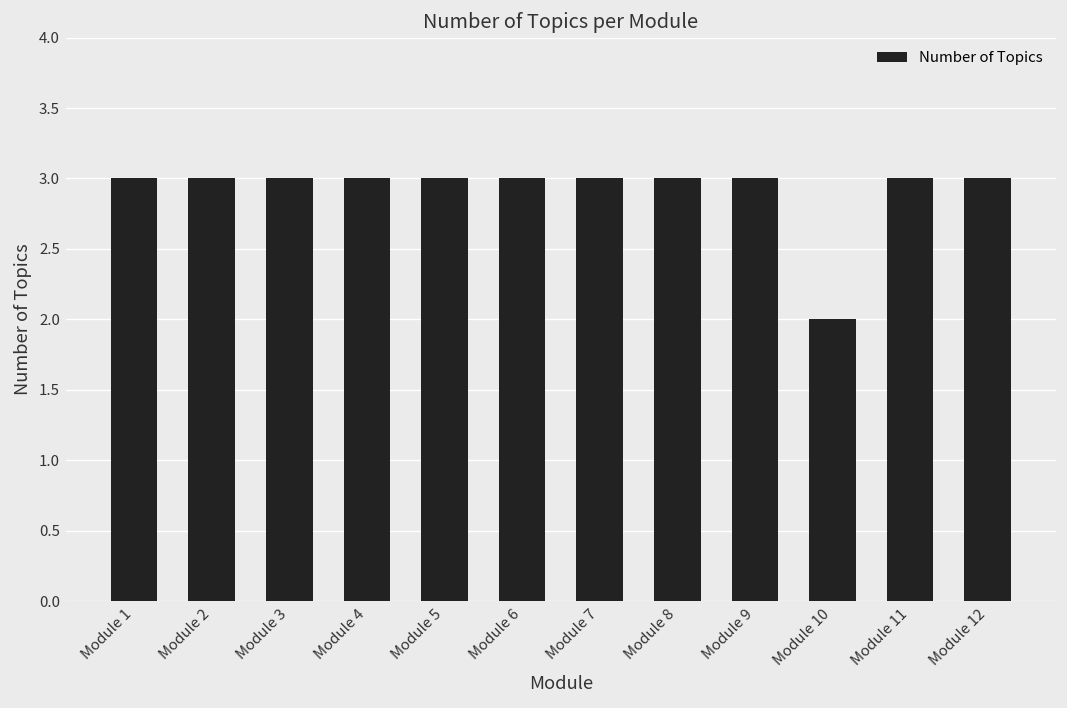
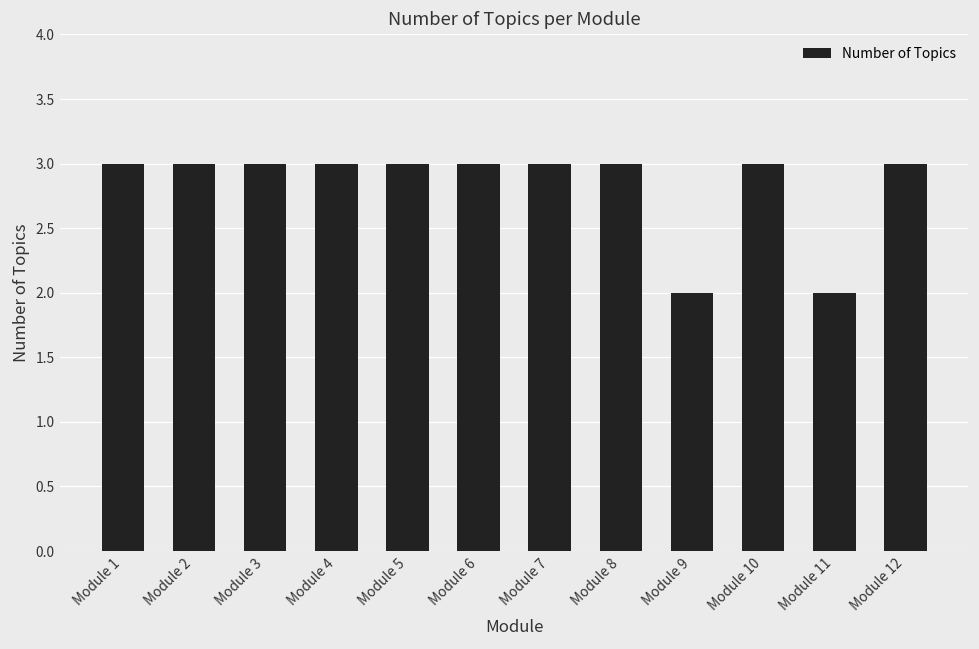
Module 9: 3 -> 2
Module 10: 2 -> 3
Module 11: 3 -> 2
